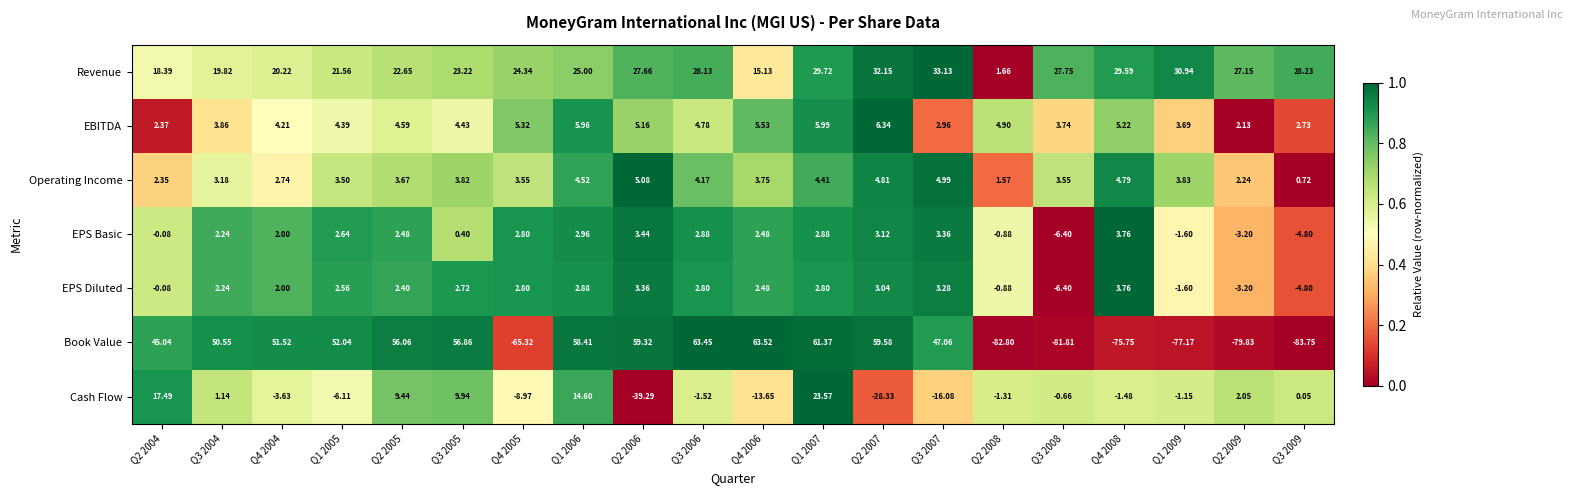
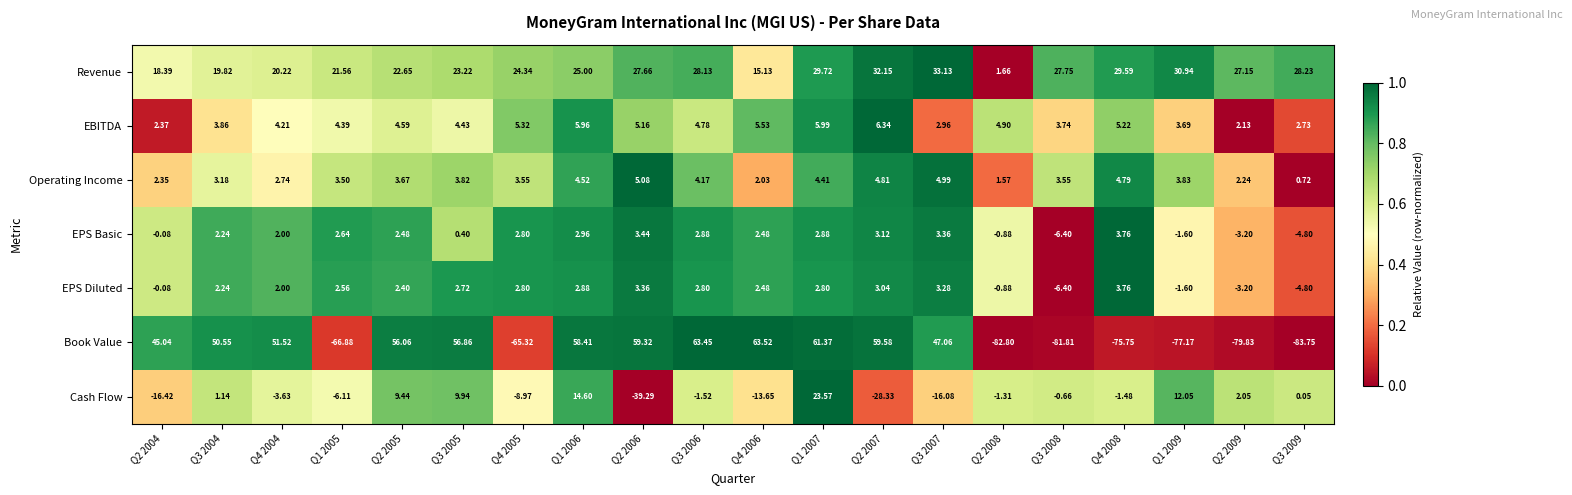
Operating Income, Q4 2006: 3.75 -> 2.03
Book Value, Q1 2005: 52.04 -> -66.88
Cash Flow, Q2 2004: 17.49 -> -16.42
Cash Flow, Q1 2009: -1.15 -> 12.05
